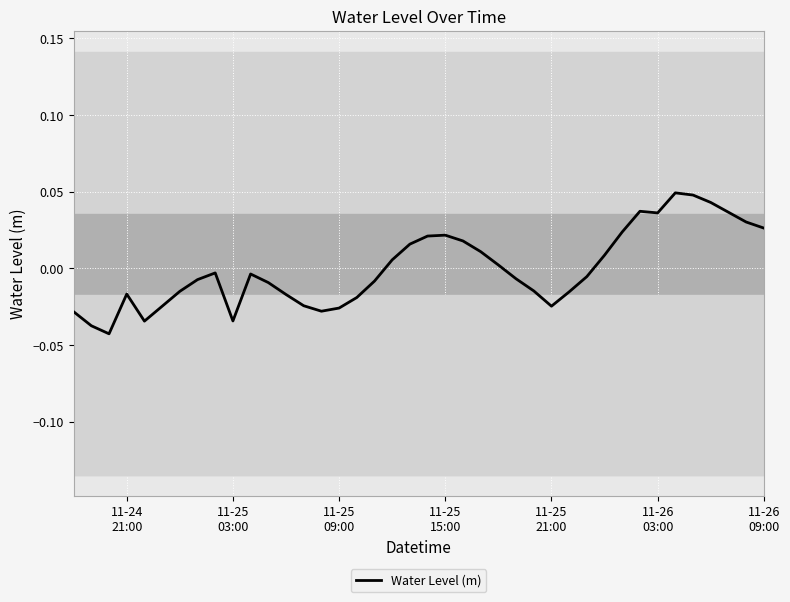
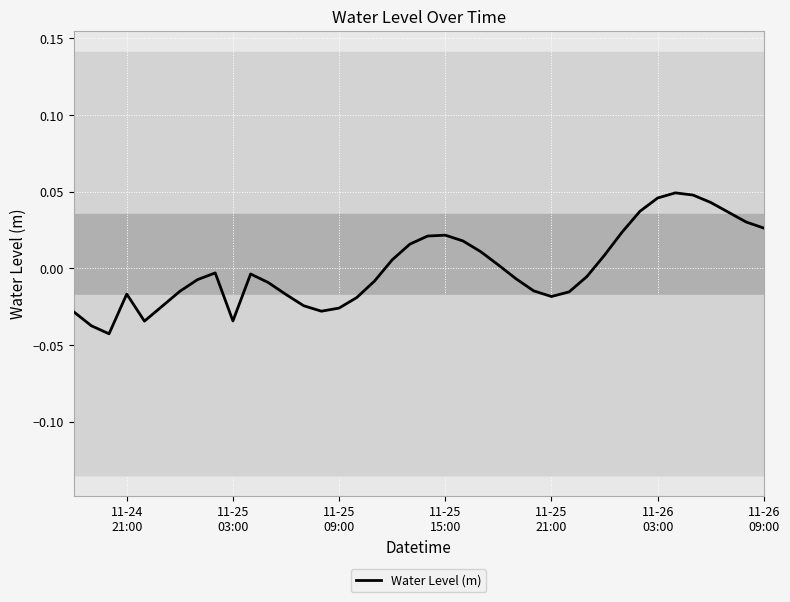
11-25 21:00: -0.025 -> -0.018
11-26 03:00: 0.036 -> 0.046
